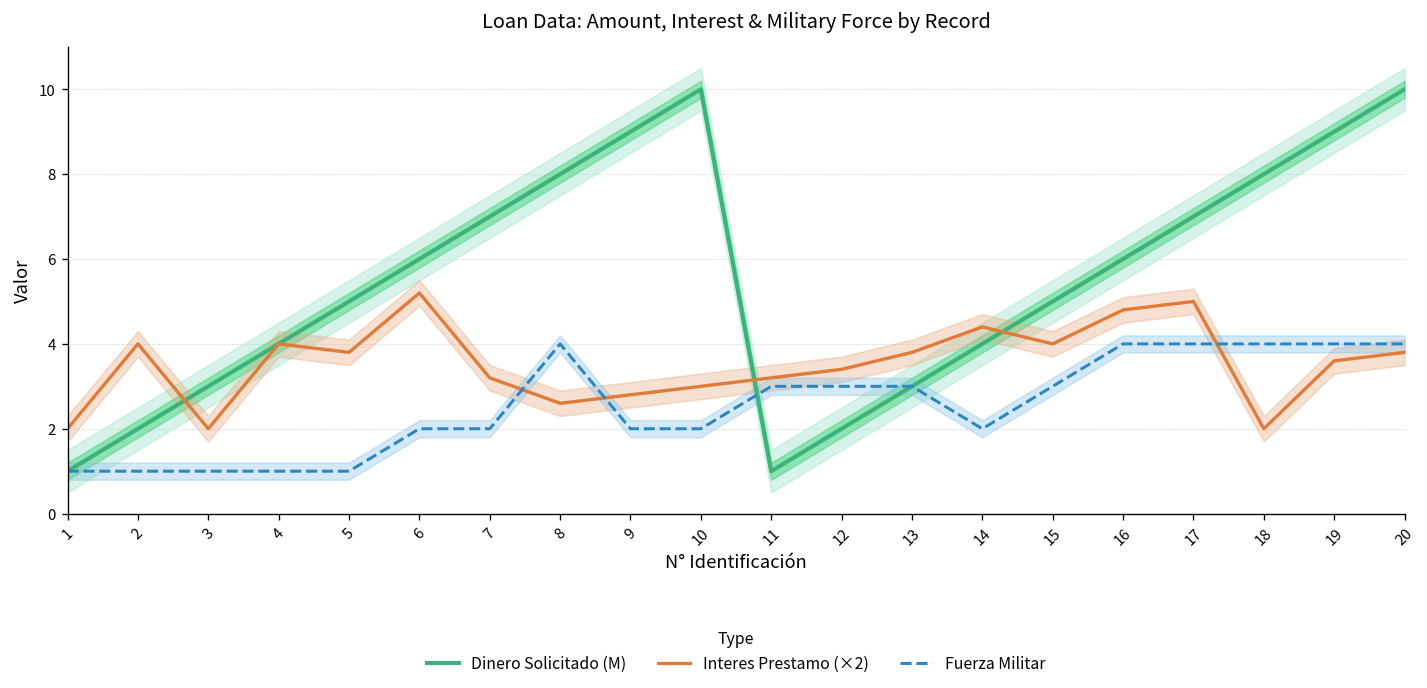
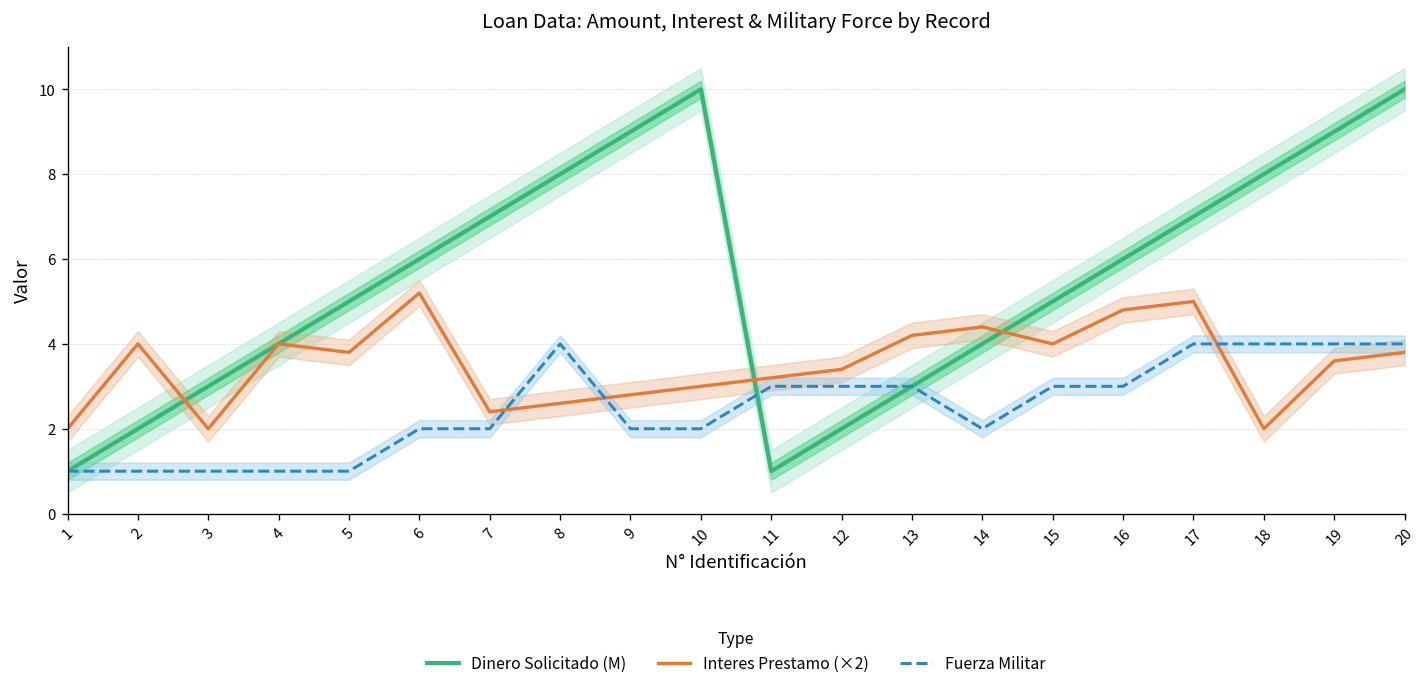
Interes Prestamo (×2), 7: 3.2 -> 2.4
Interes Prestamo (×2), 13: 3.8 -> 4.2
Fuerza Militar, 16: 4 -> 3
